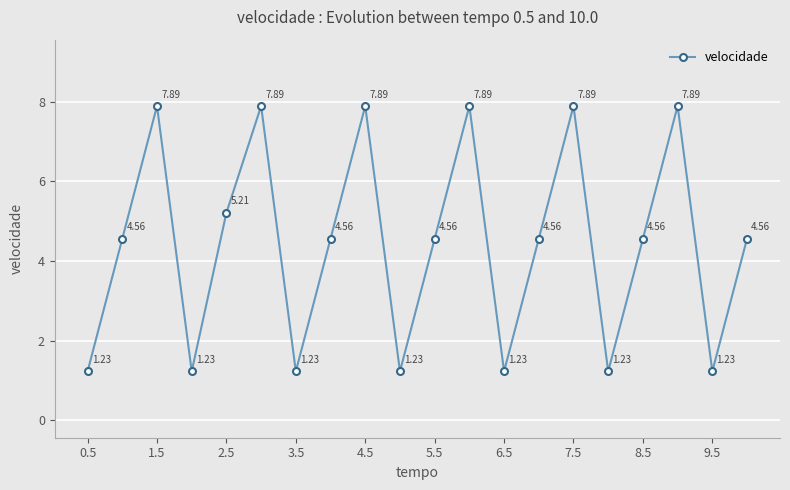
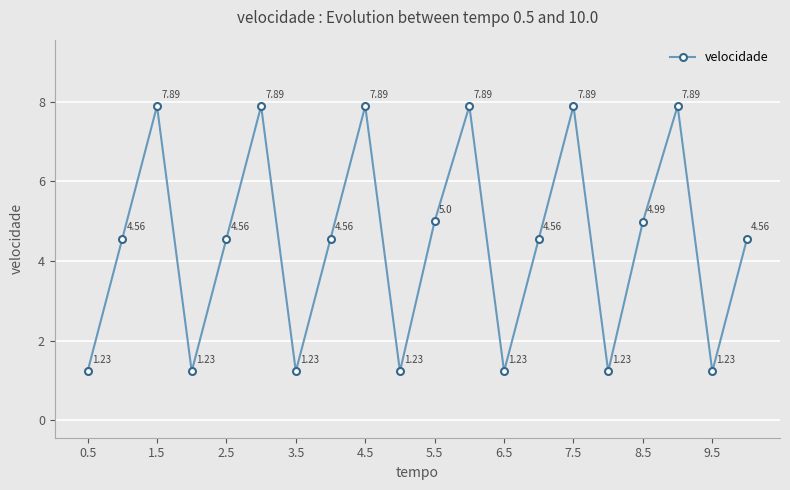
2.5: 5.21 -> 4.56
5.5: 4.56 -> 5.0
8.5: 4.56 -> 4.99
